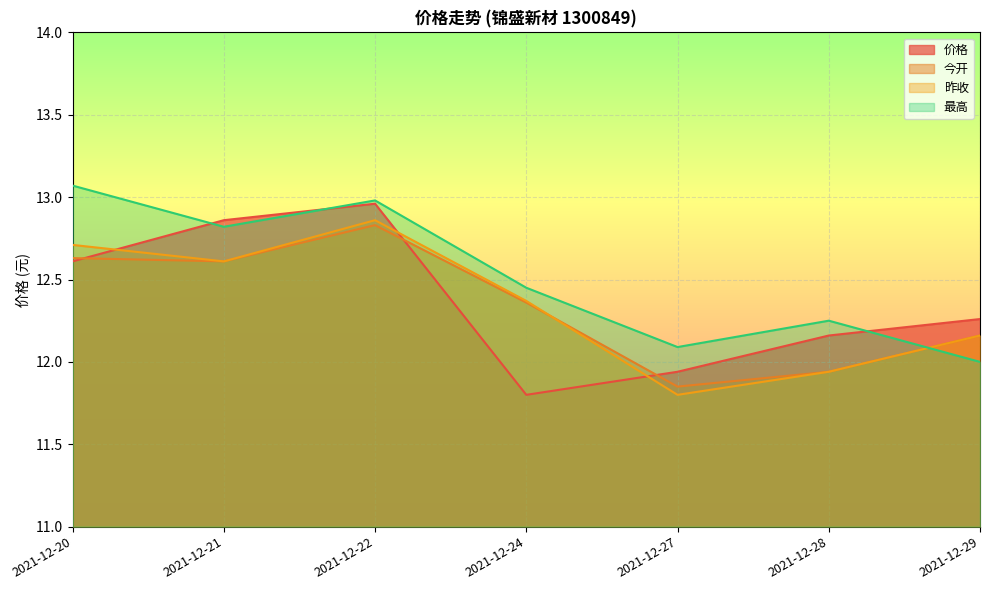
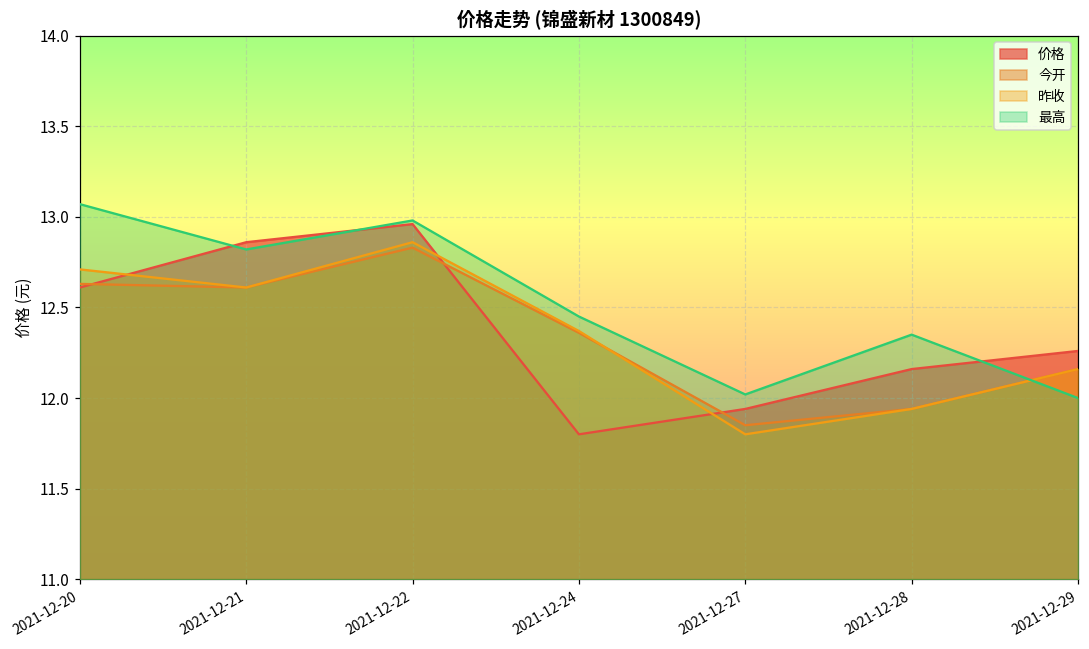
最高, 2021-12-27: 12.09 -> 12.02
最高, 2021-12-28: 12.25 -> 12.35
